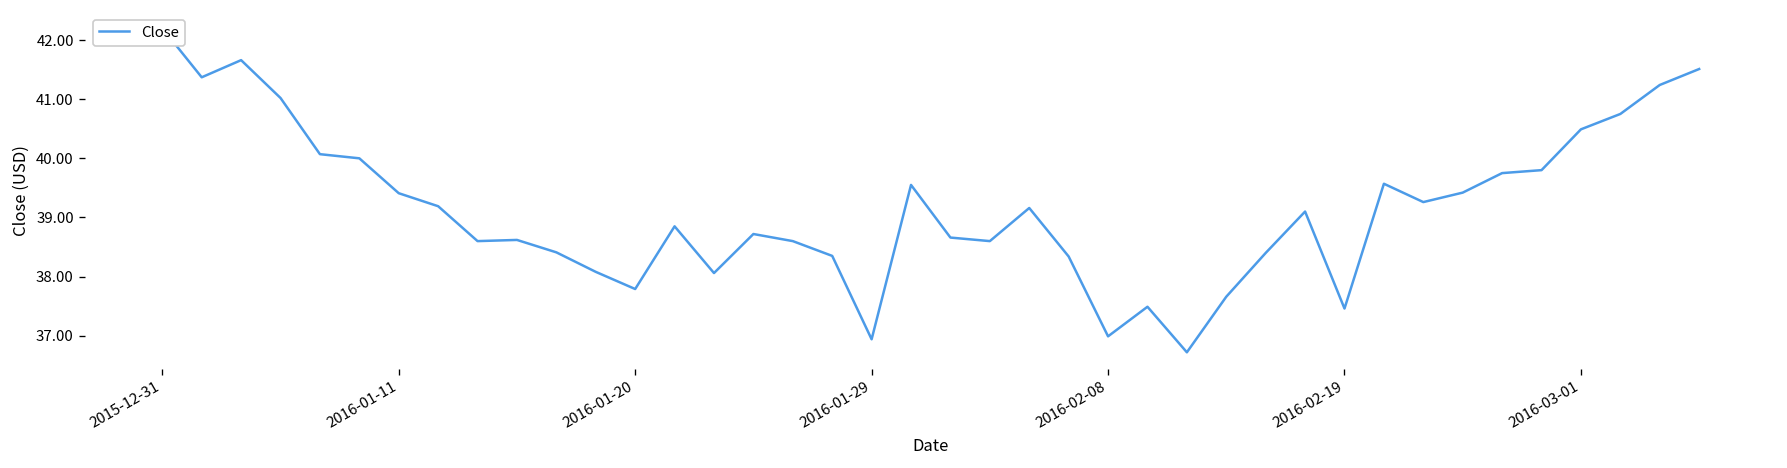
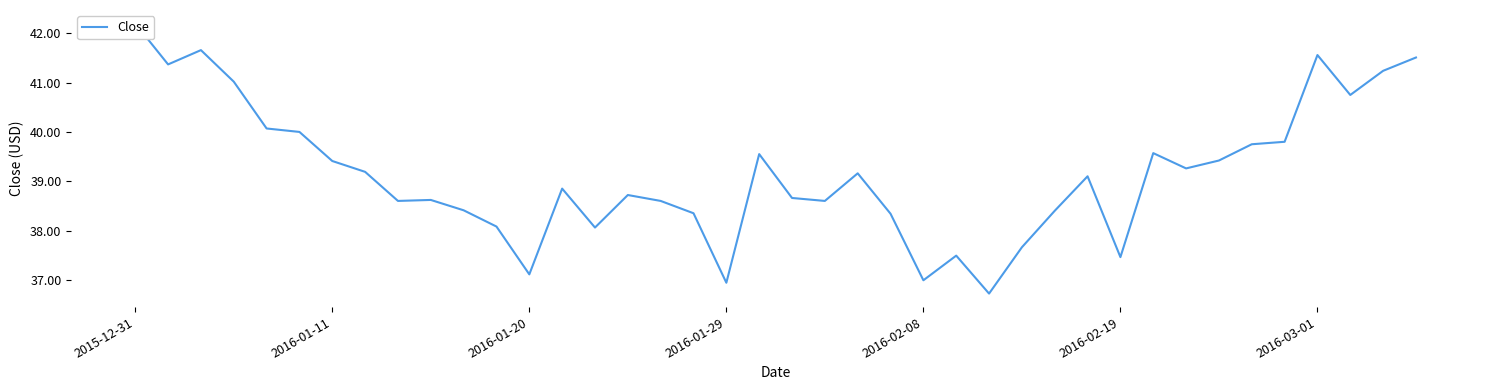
2016-01-20: 37.8 -> 37.1
2016-03-01: 40.5 -> 41.6
